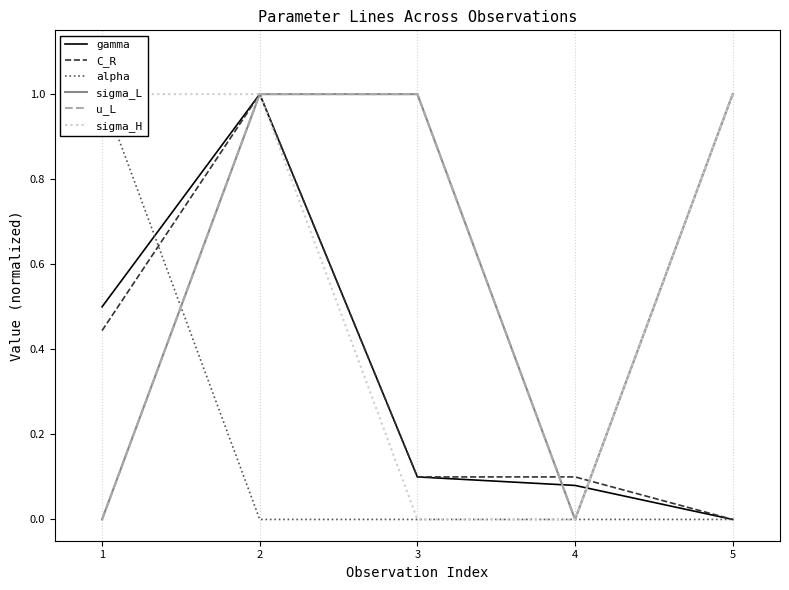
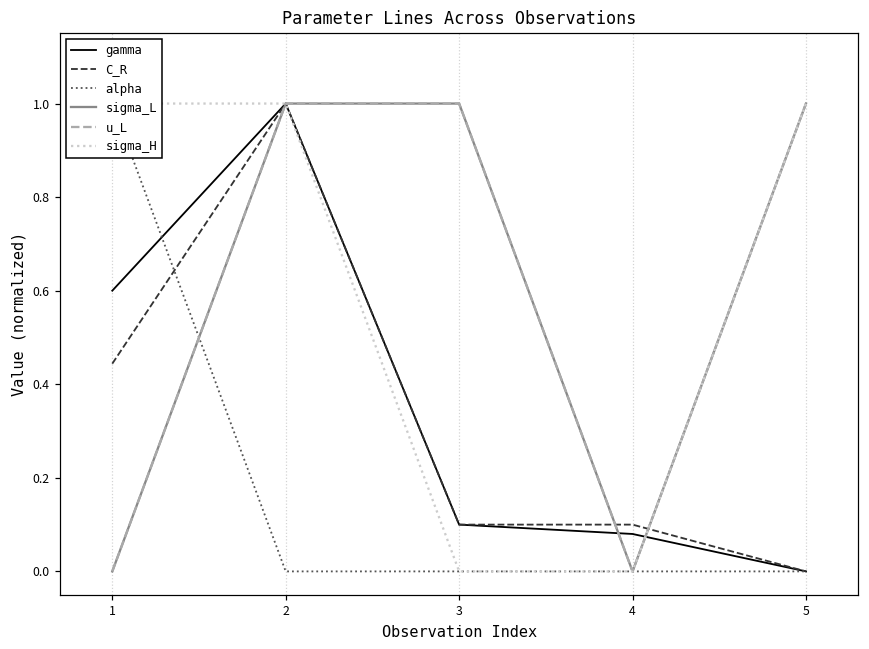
gamma, 1: 0.50 -> 0.60
